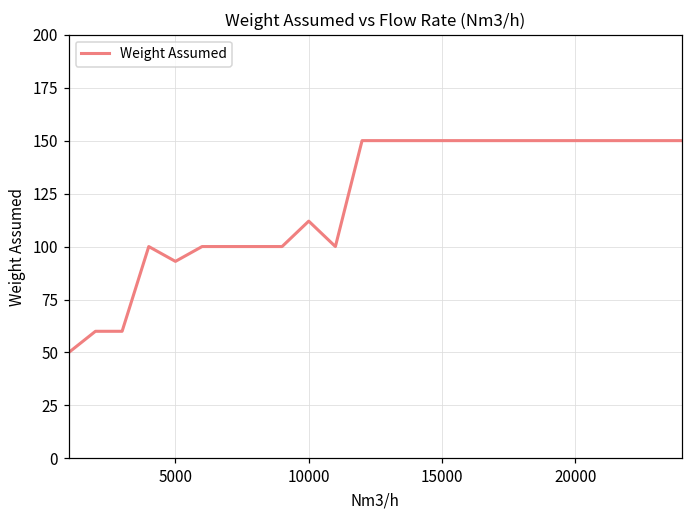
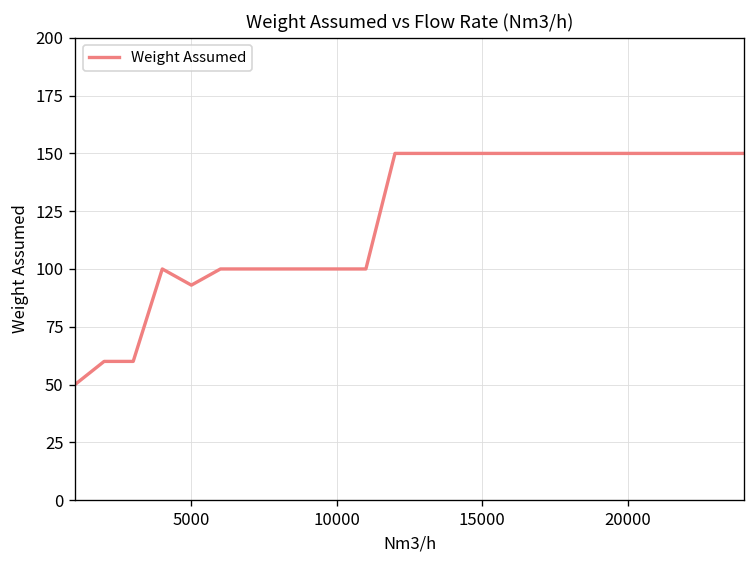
10000: 112 -> 100
